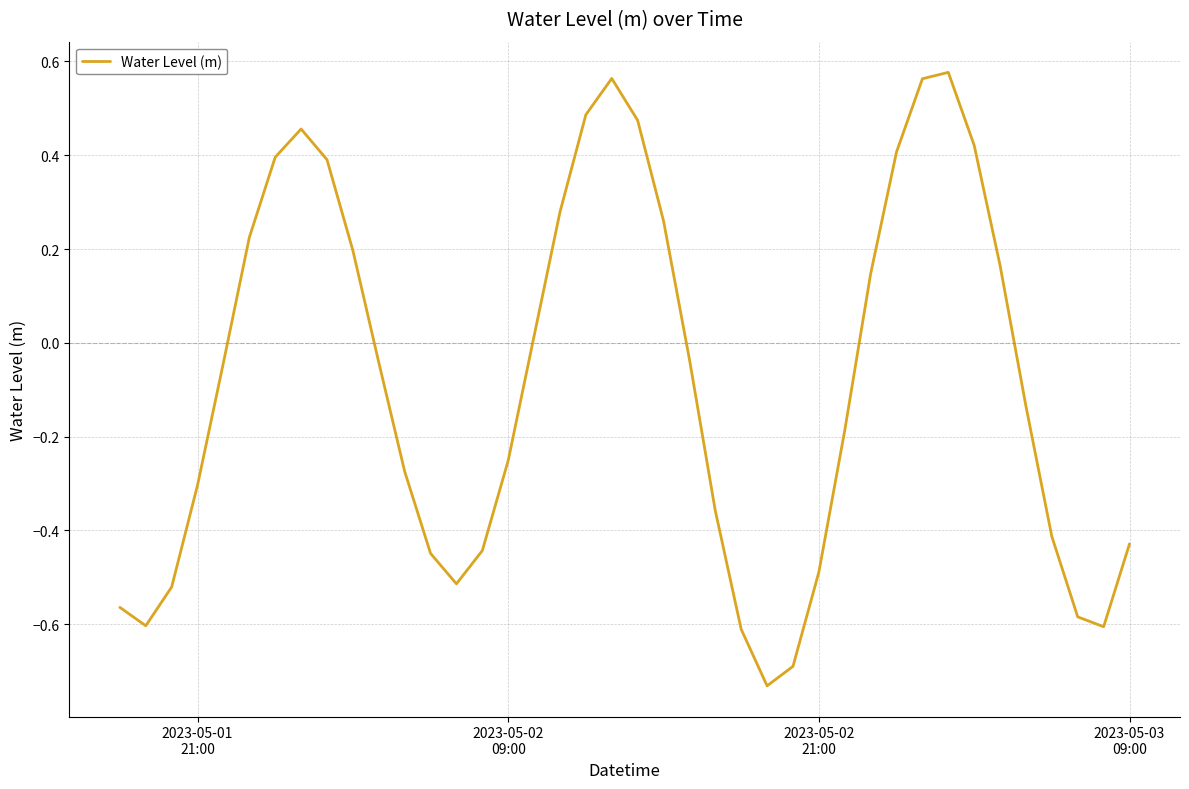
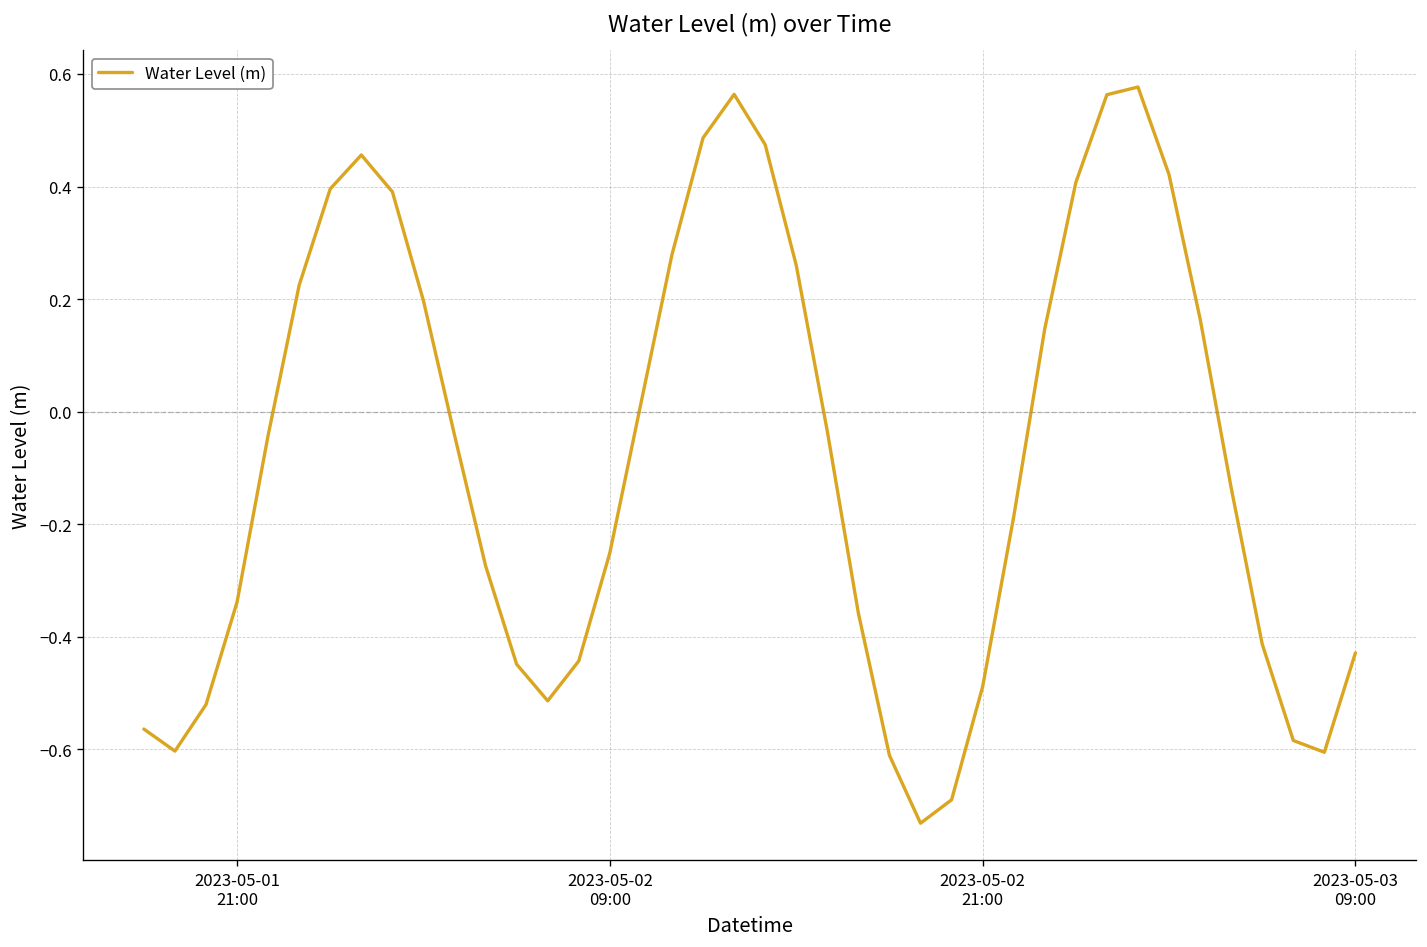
2023-05-01 21:00: -0.30 -> -0.34
